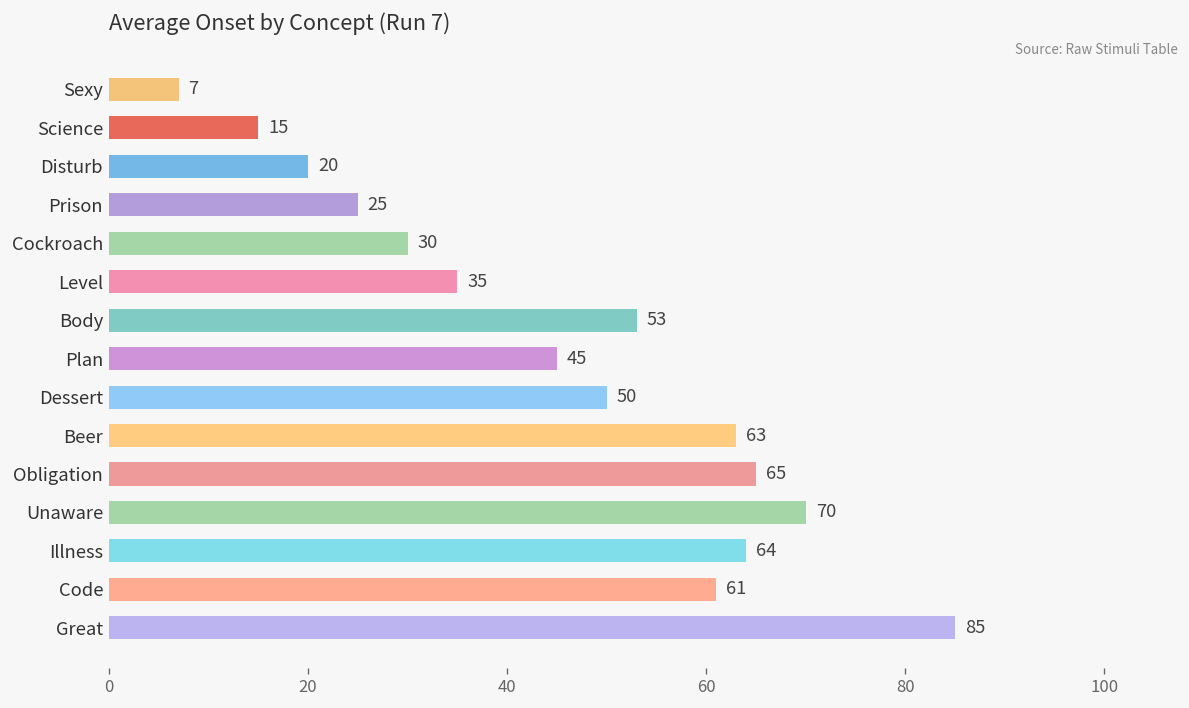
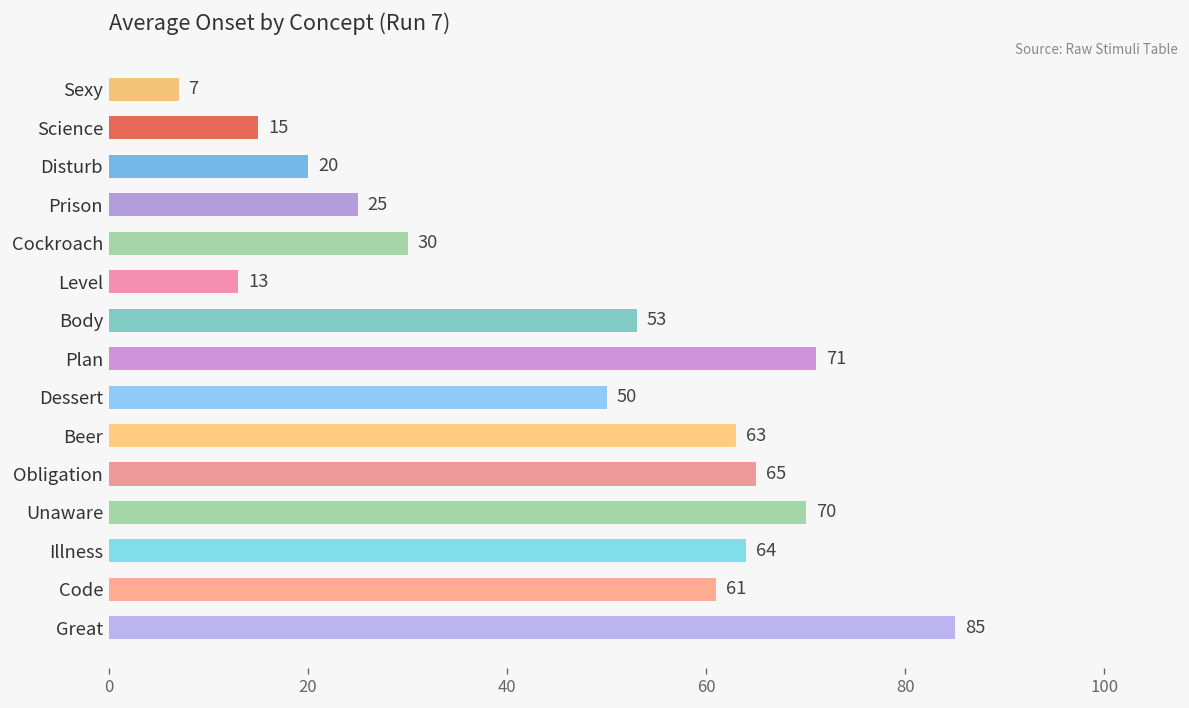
Level: 35 -> 13
Plan: 45 -> 71
